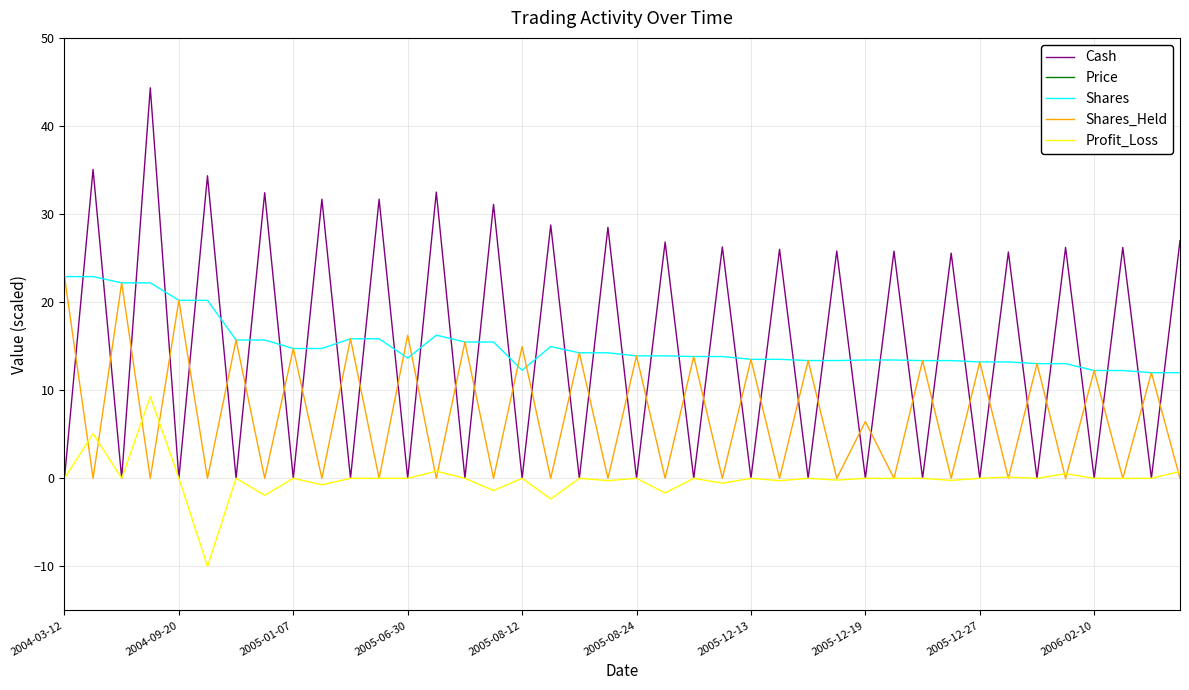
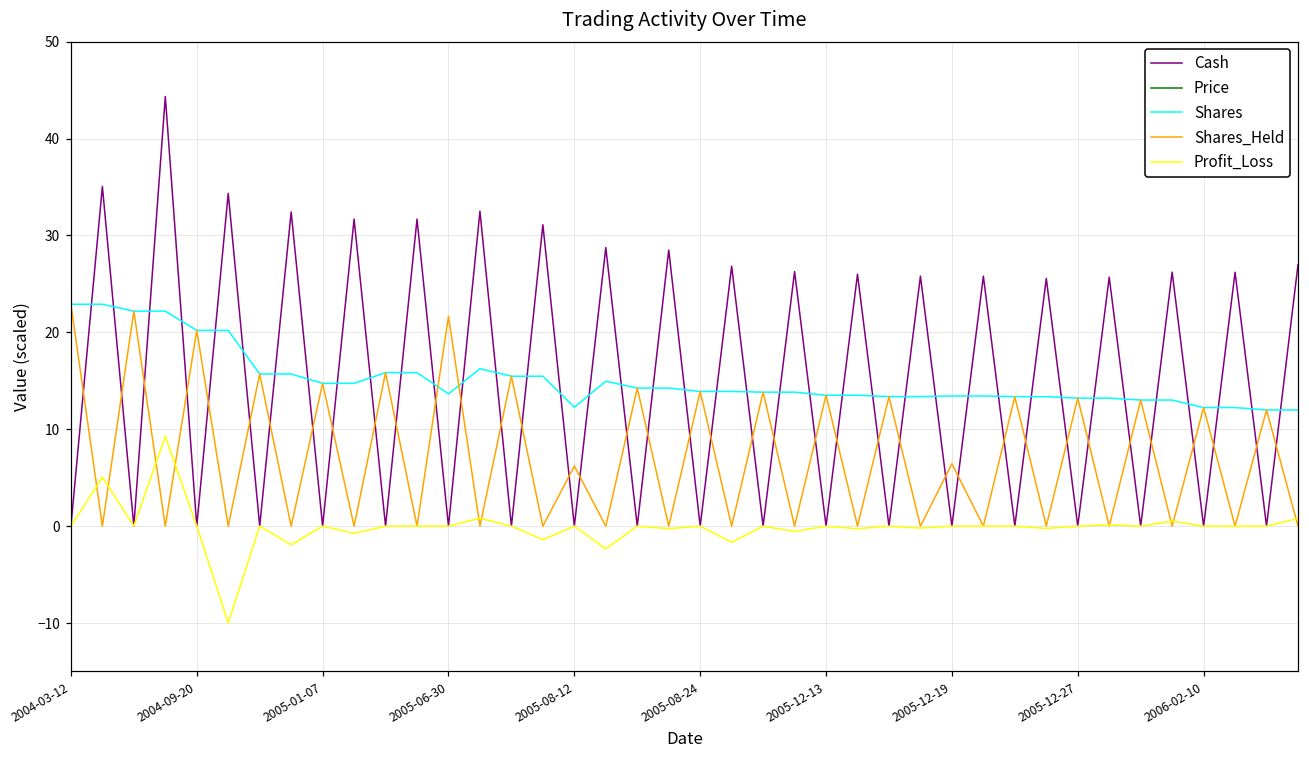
Shares_Held, 2005-06-30: 16 -> 22
Shares_Held, 2005-08-12: 15 -> 6
